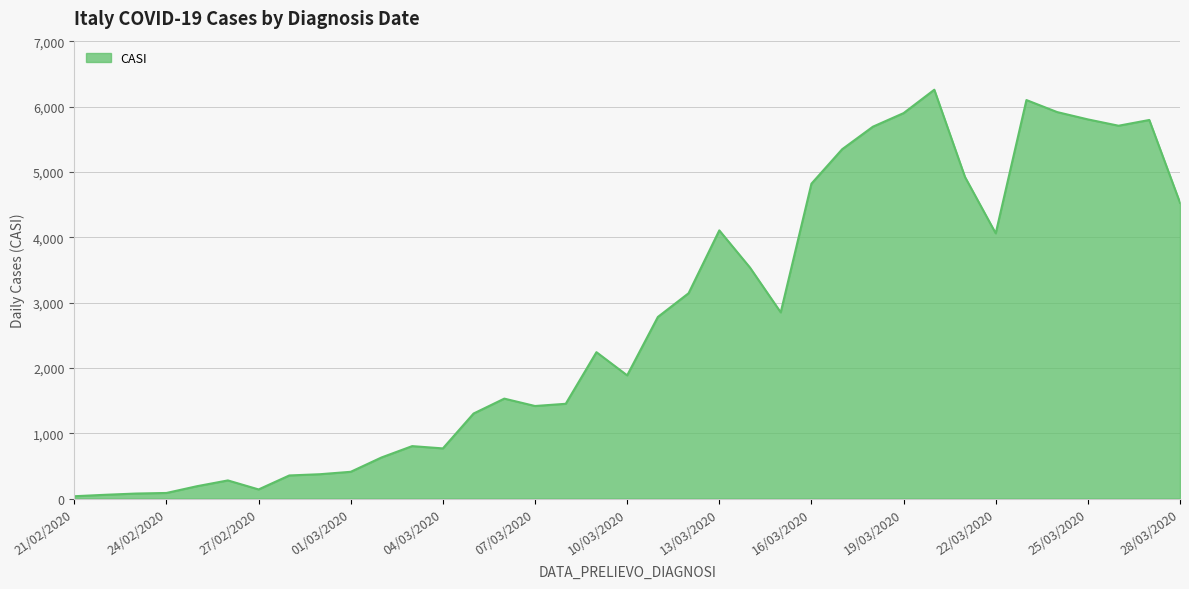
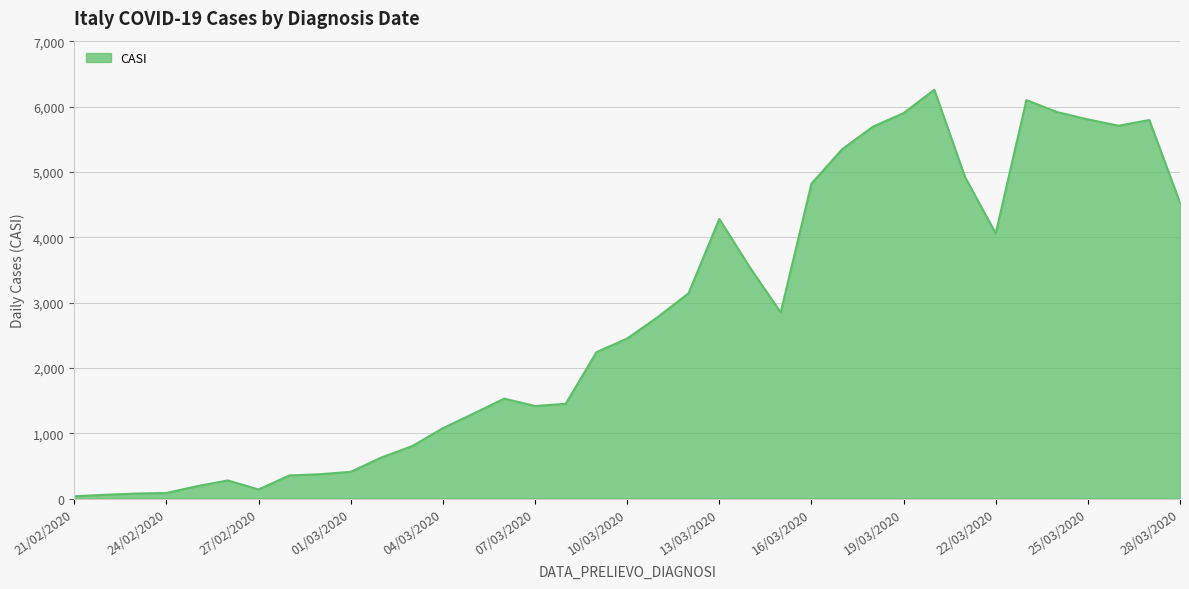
04/03/2020: 800 -> 1,100
10/03/2020: 1,900 -> 2,500
13/03/2020: 4,100 -> 4,300
